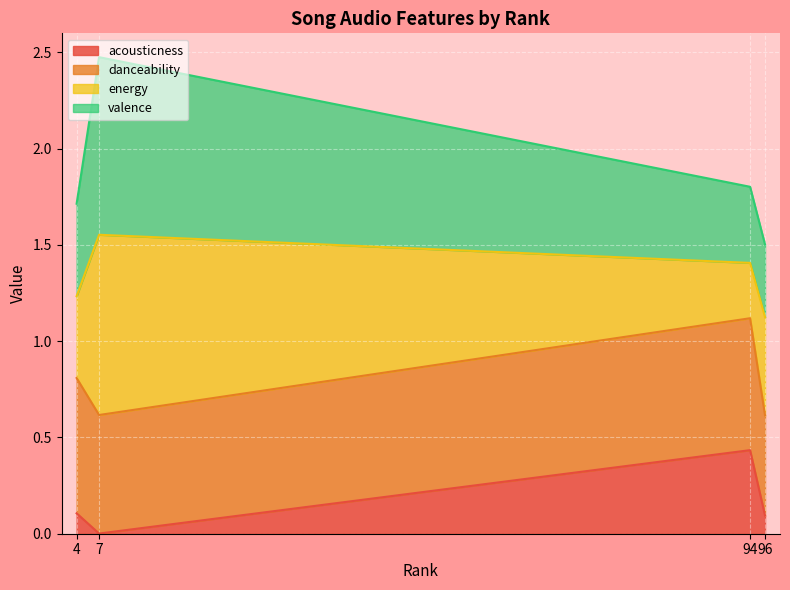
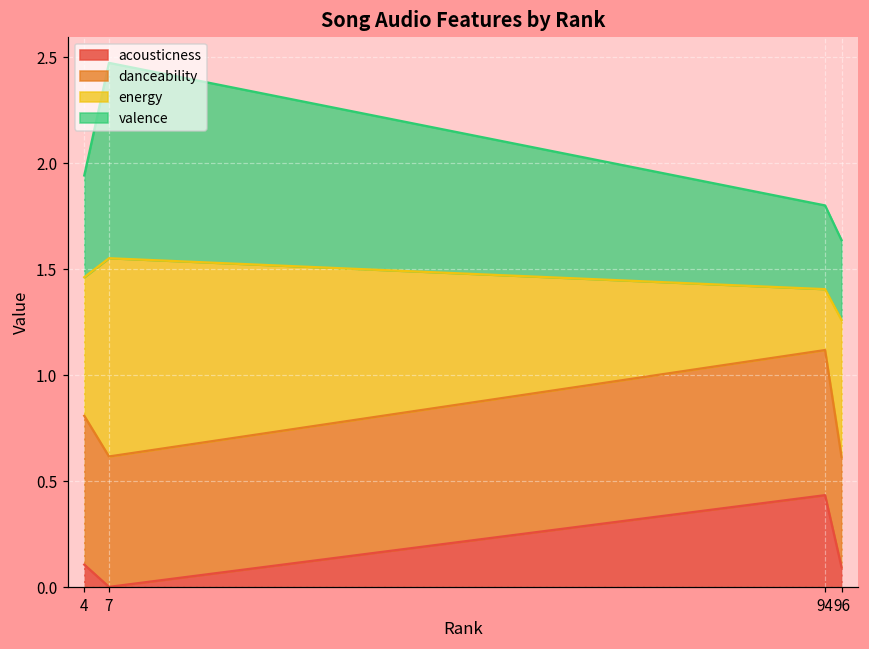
energy, 4: 0.42 -> 0.65
energy, 96: 0.51 -> 0.65
